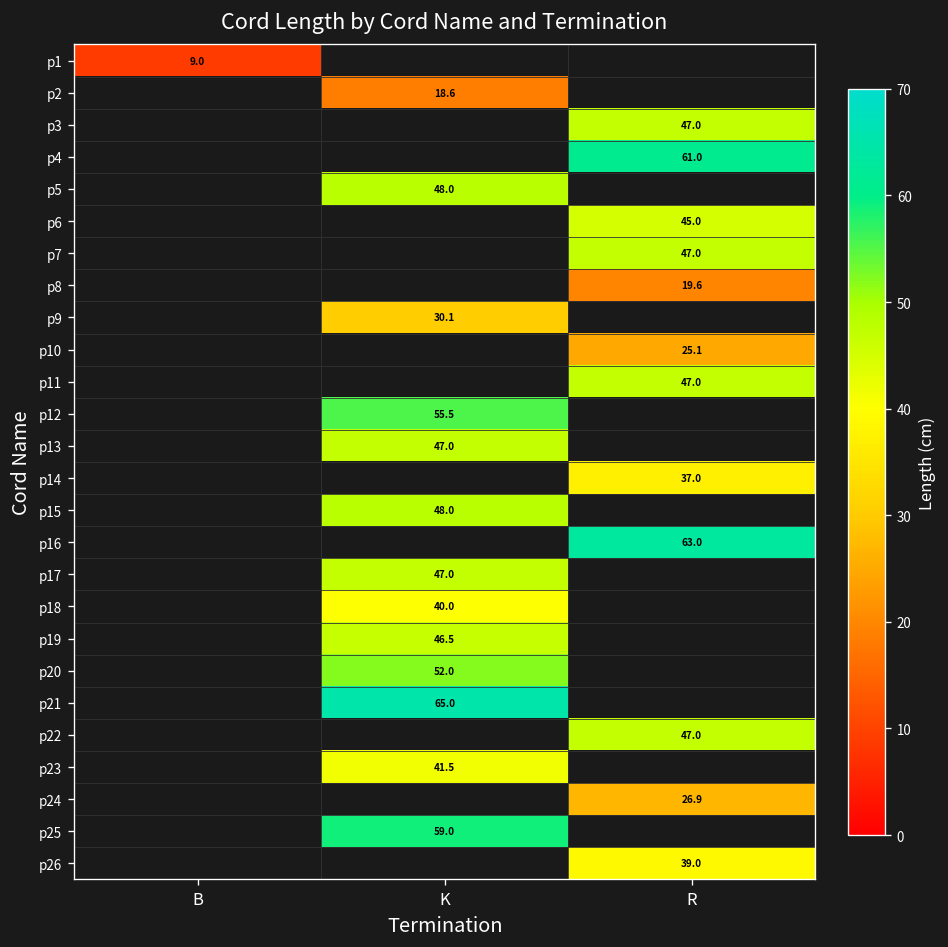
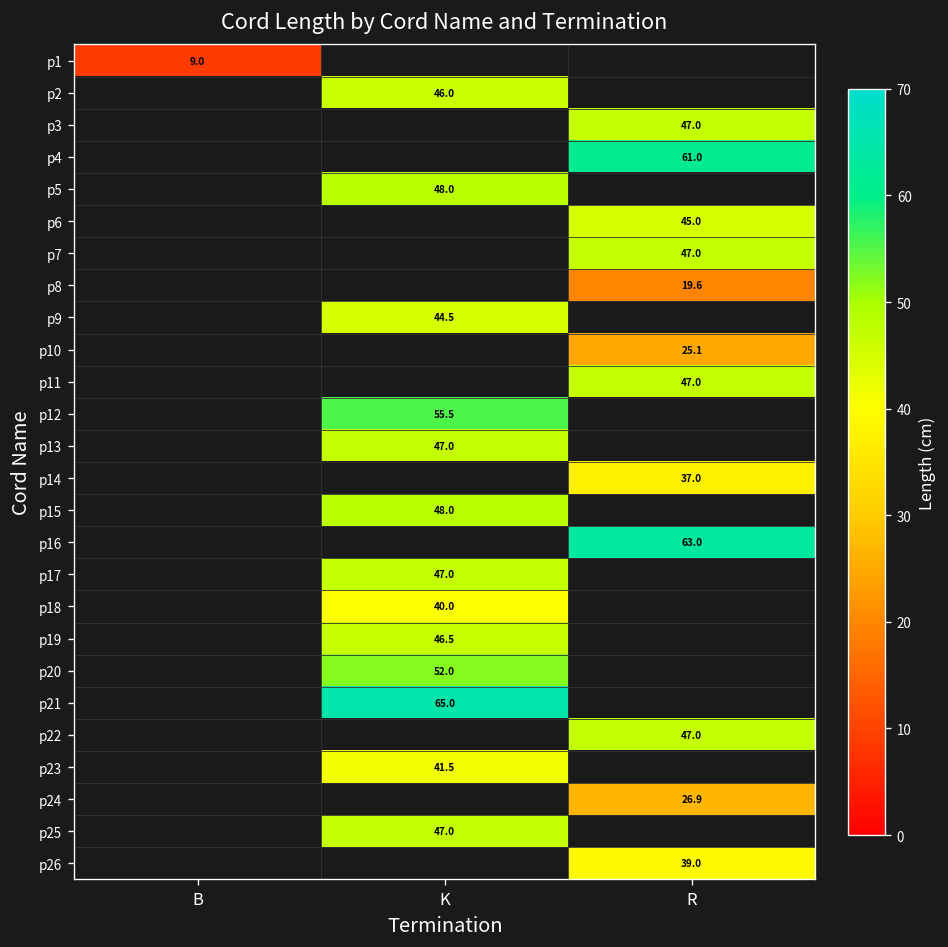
p2, K: 18.6 -> 46.0
p9, K: 30.1 -> 44.5
p25, K: 59.0 -> 47.0
